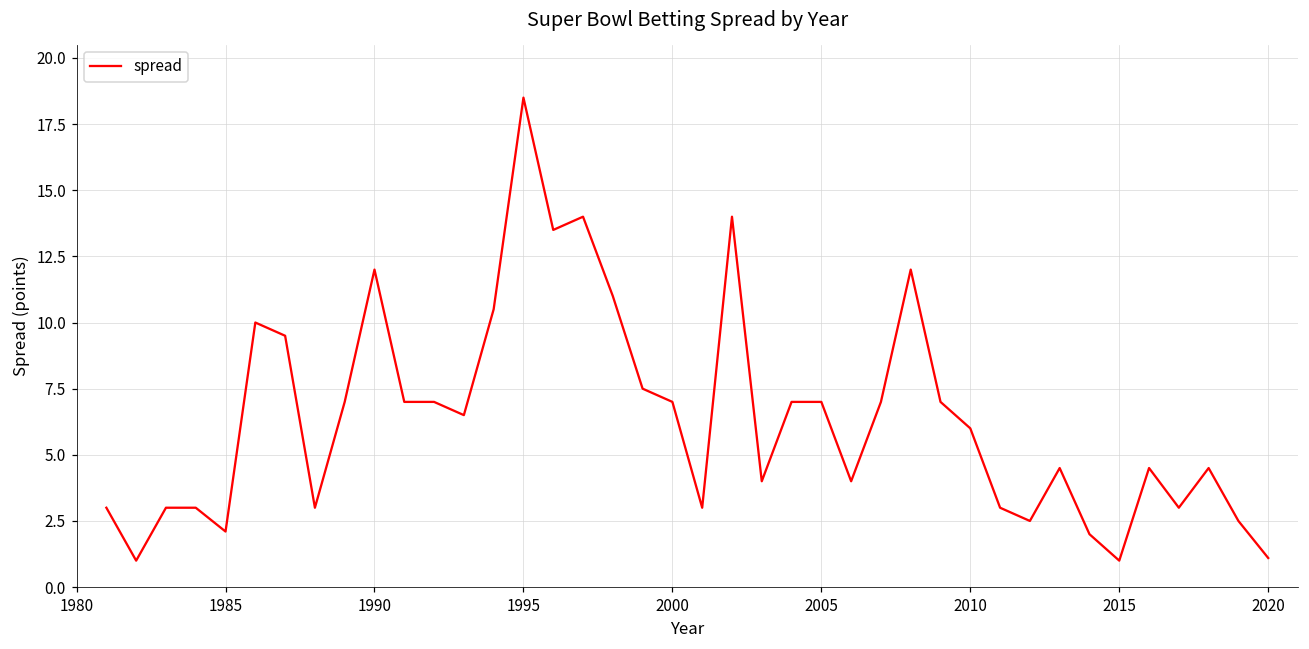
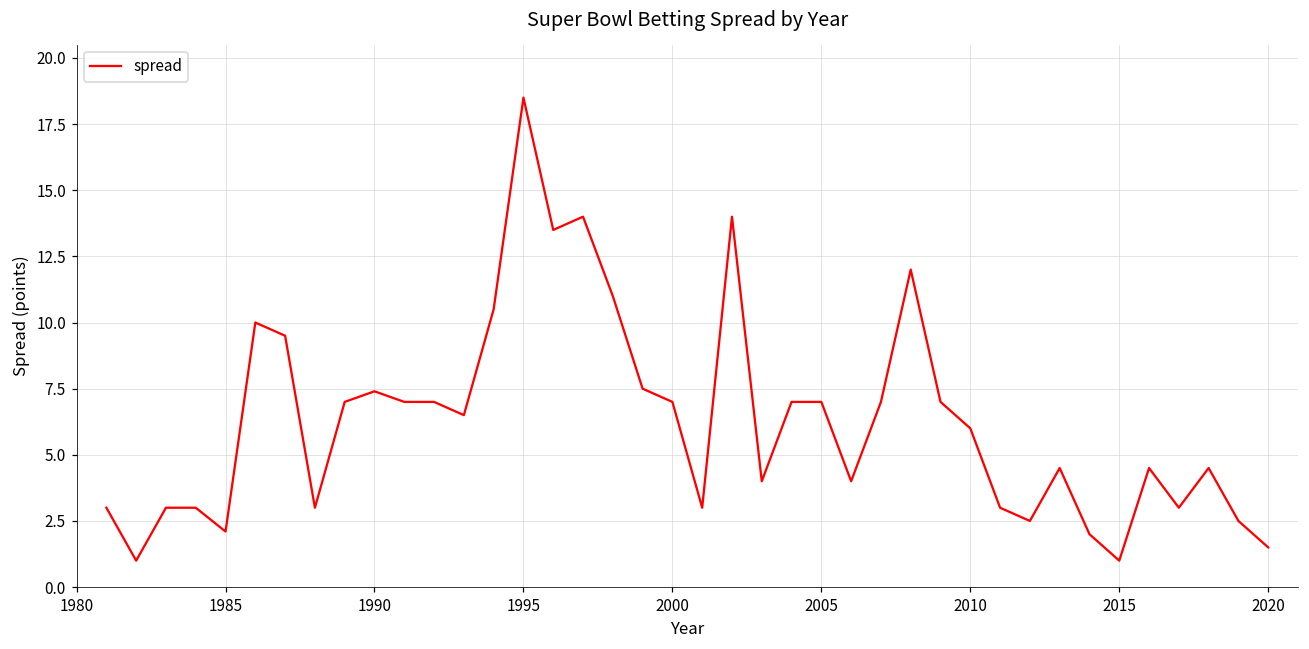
1990: 12.0 -> 7.4
2020: 1.1 -> 1.5
